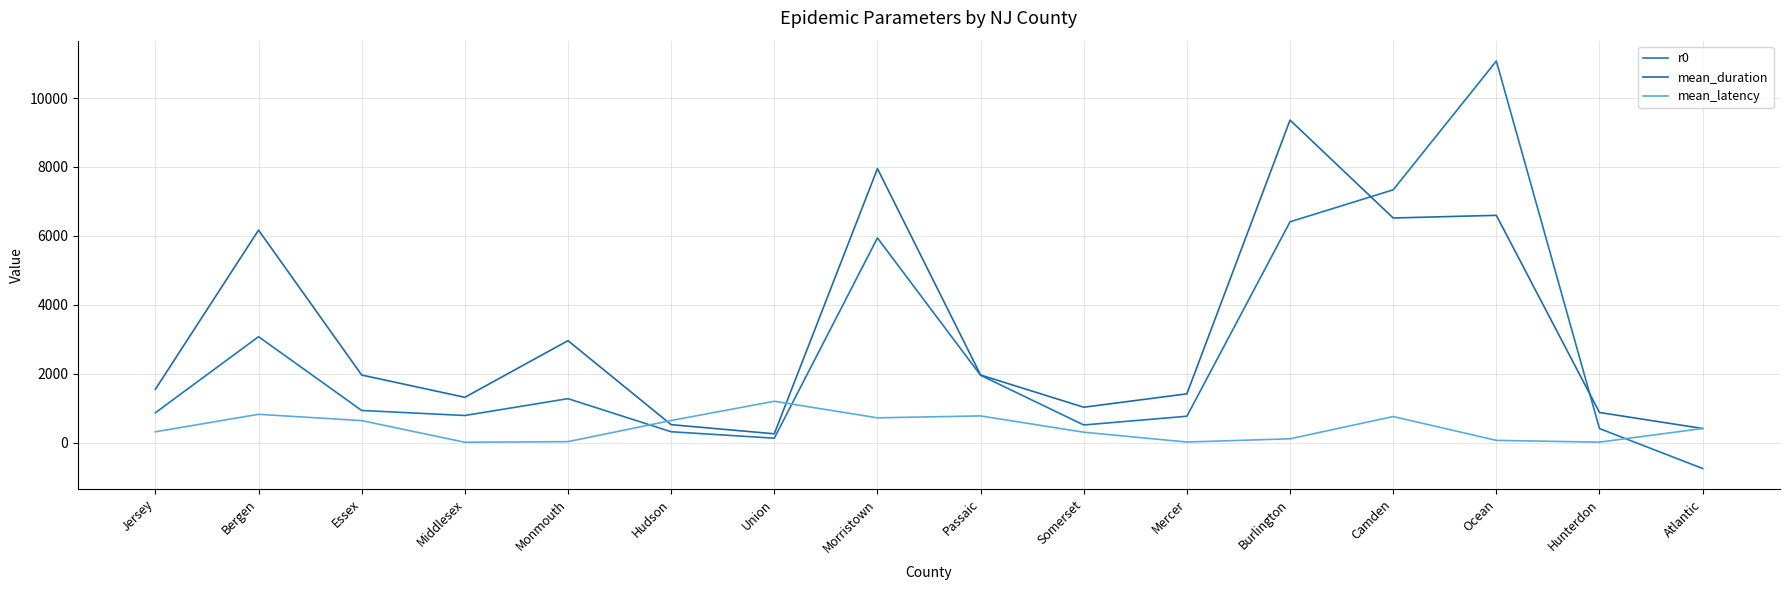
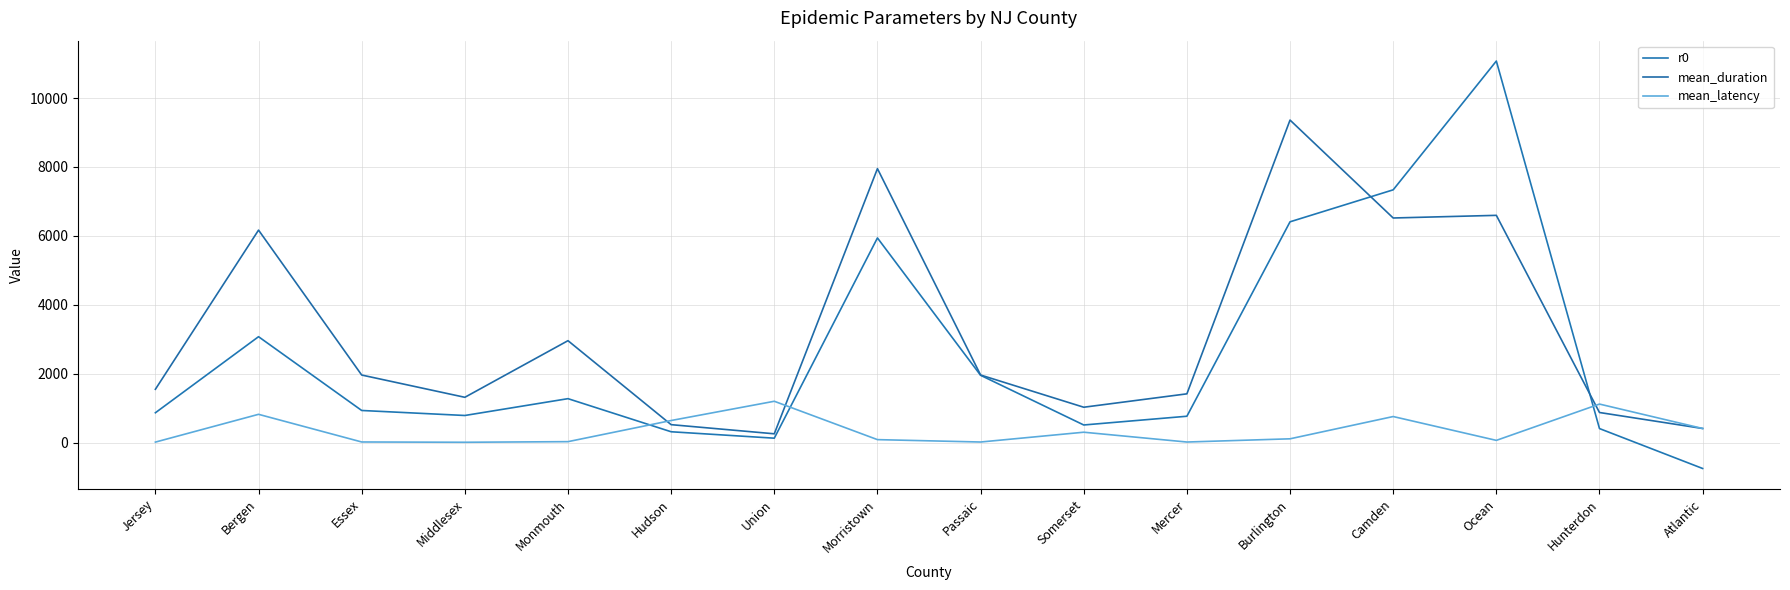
mean_latency, Jersey: 300 -> 0
mean_latency, Essex: 600 -> 0
mean_latency, Morristown: 700 -> 100
mean_latency, Passaic: 800 -> 0
mean_latency, Hunterdon: 0 -> 1100
